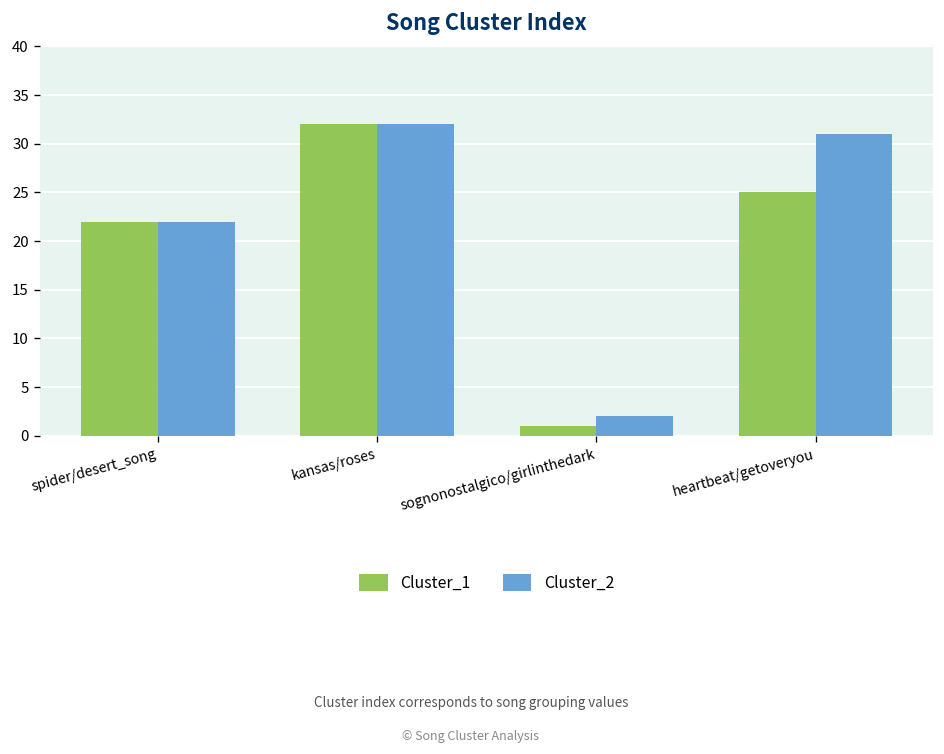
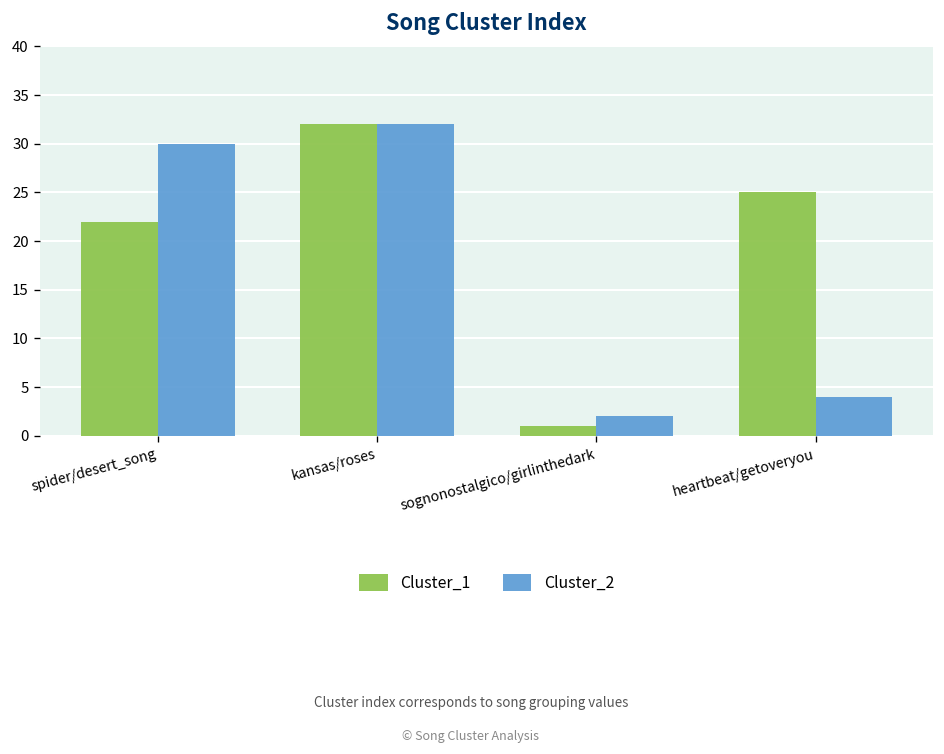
Cluster_2, spider/desert_song: 22 -> 30
Cluster_2, heartbeat/getoveryou: 31 -> 4
